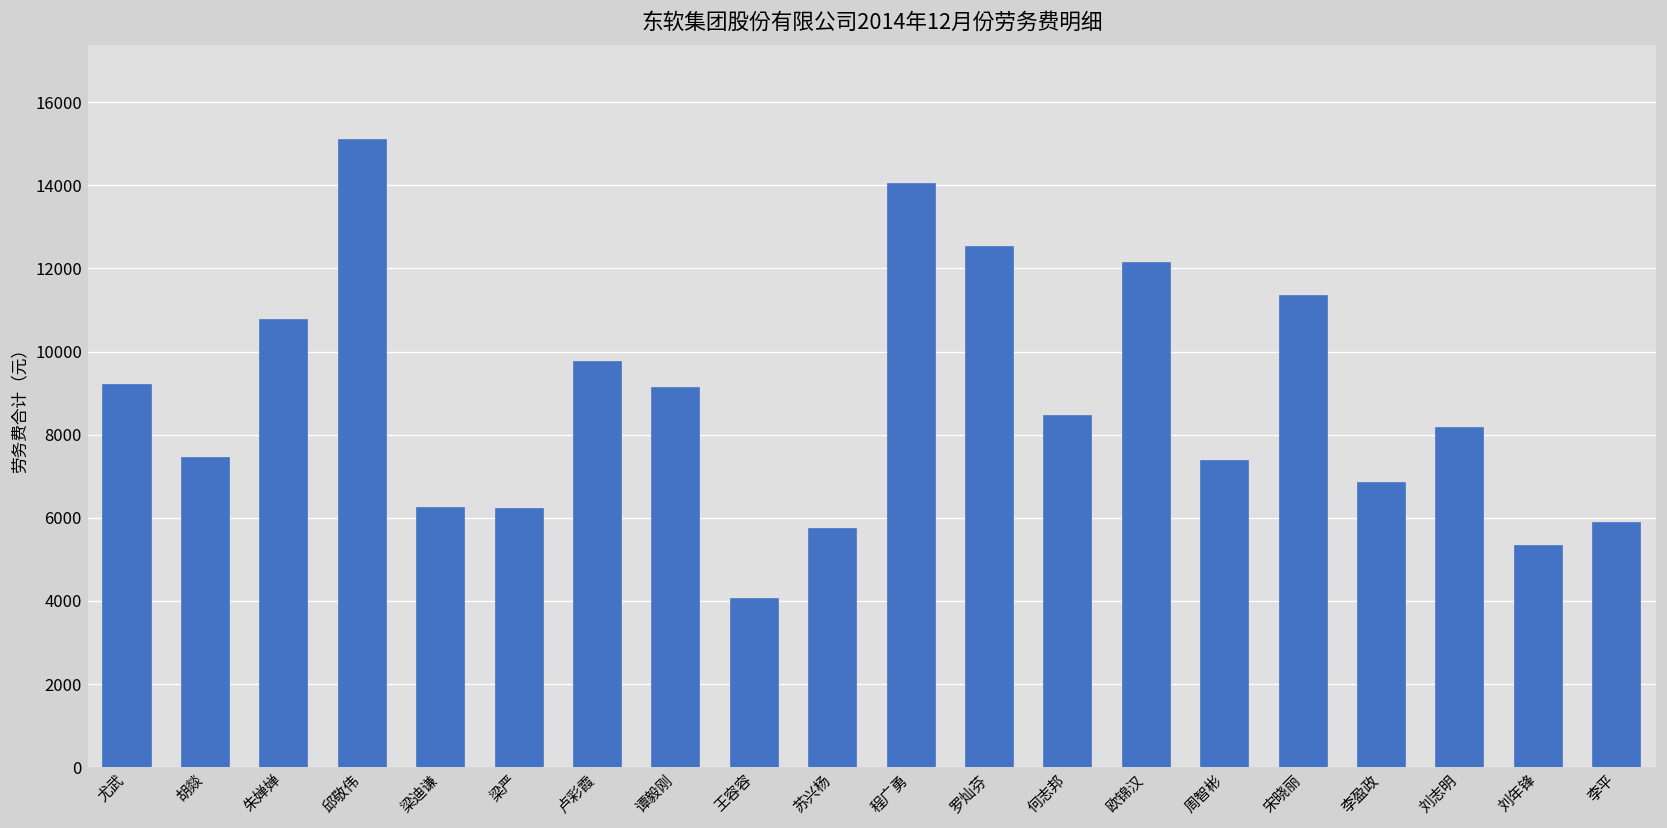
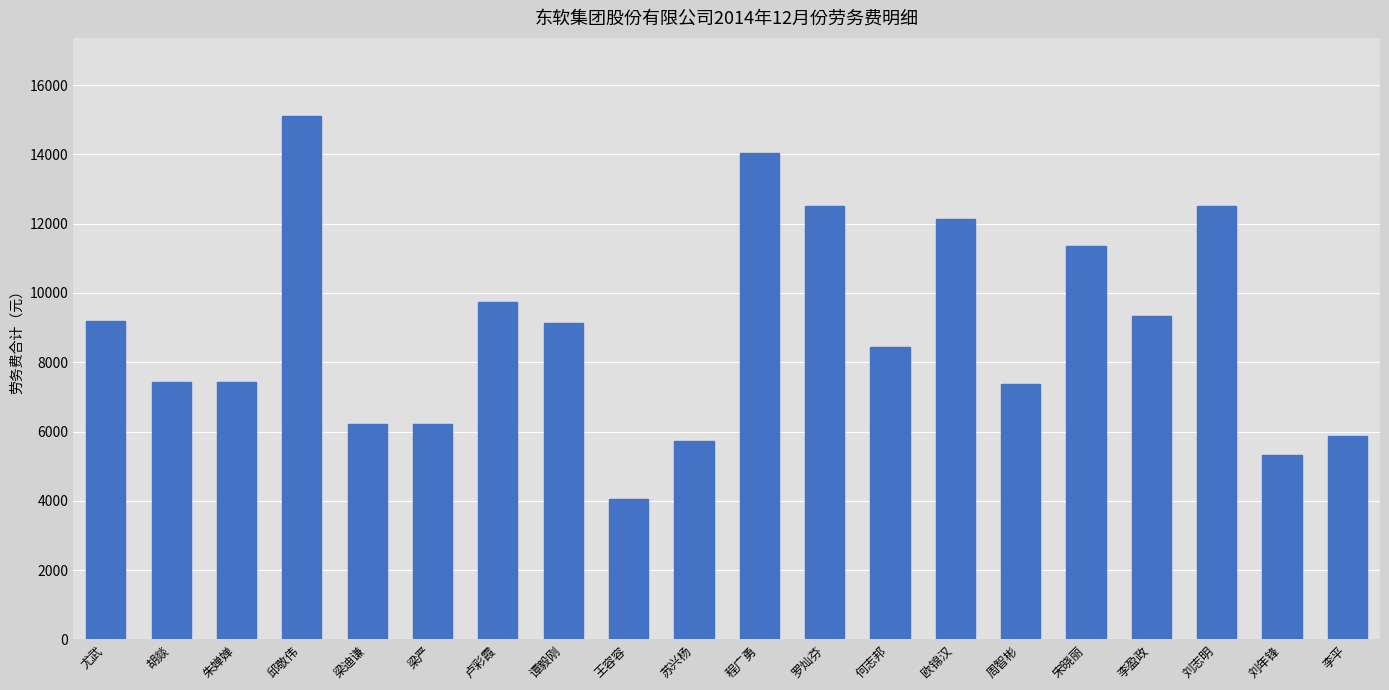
朱婵婵: 10800 -> 7400
李盈政: 6800 -> 9300
刘志明: 8200 -> 12500
